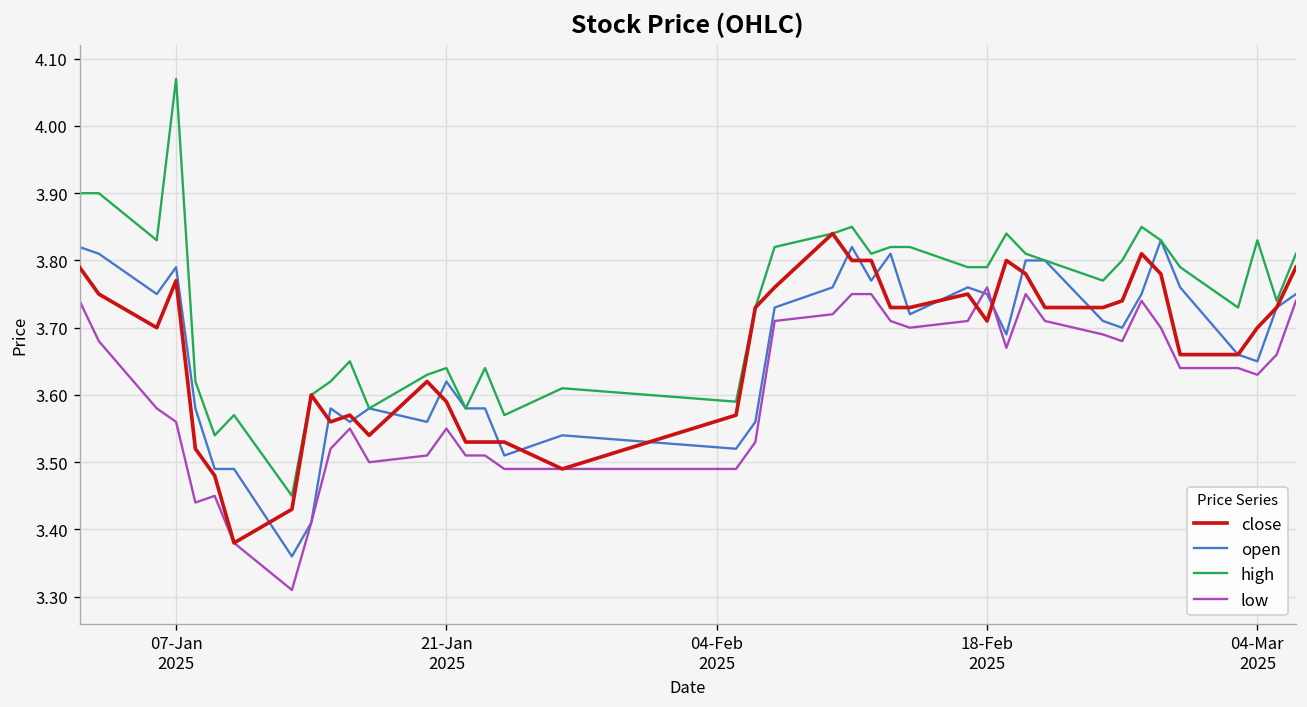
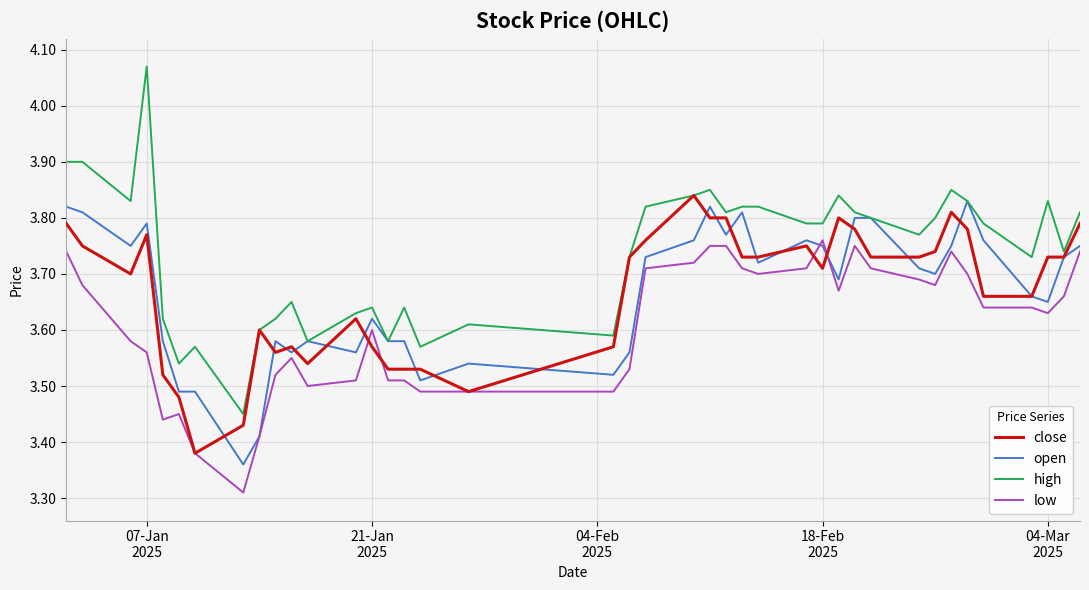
close, 21-Jan 2025: 3.59 -> 3.57
low, 21-Jan 2025: 3.55 -> 3.60
close, 04-Mar 2025: 3.70 -> 3.73
